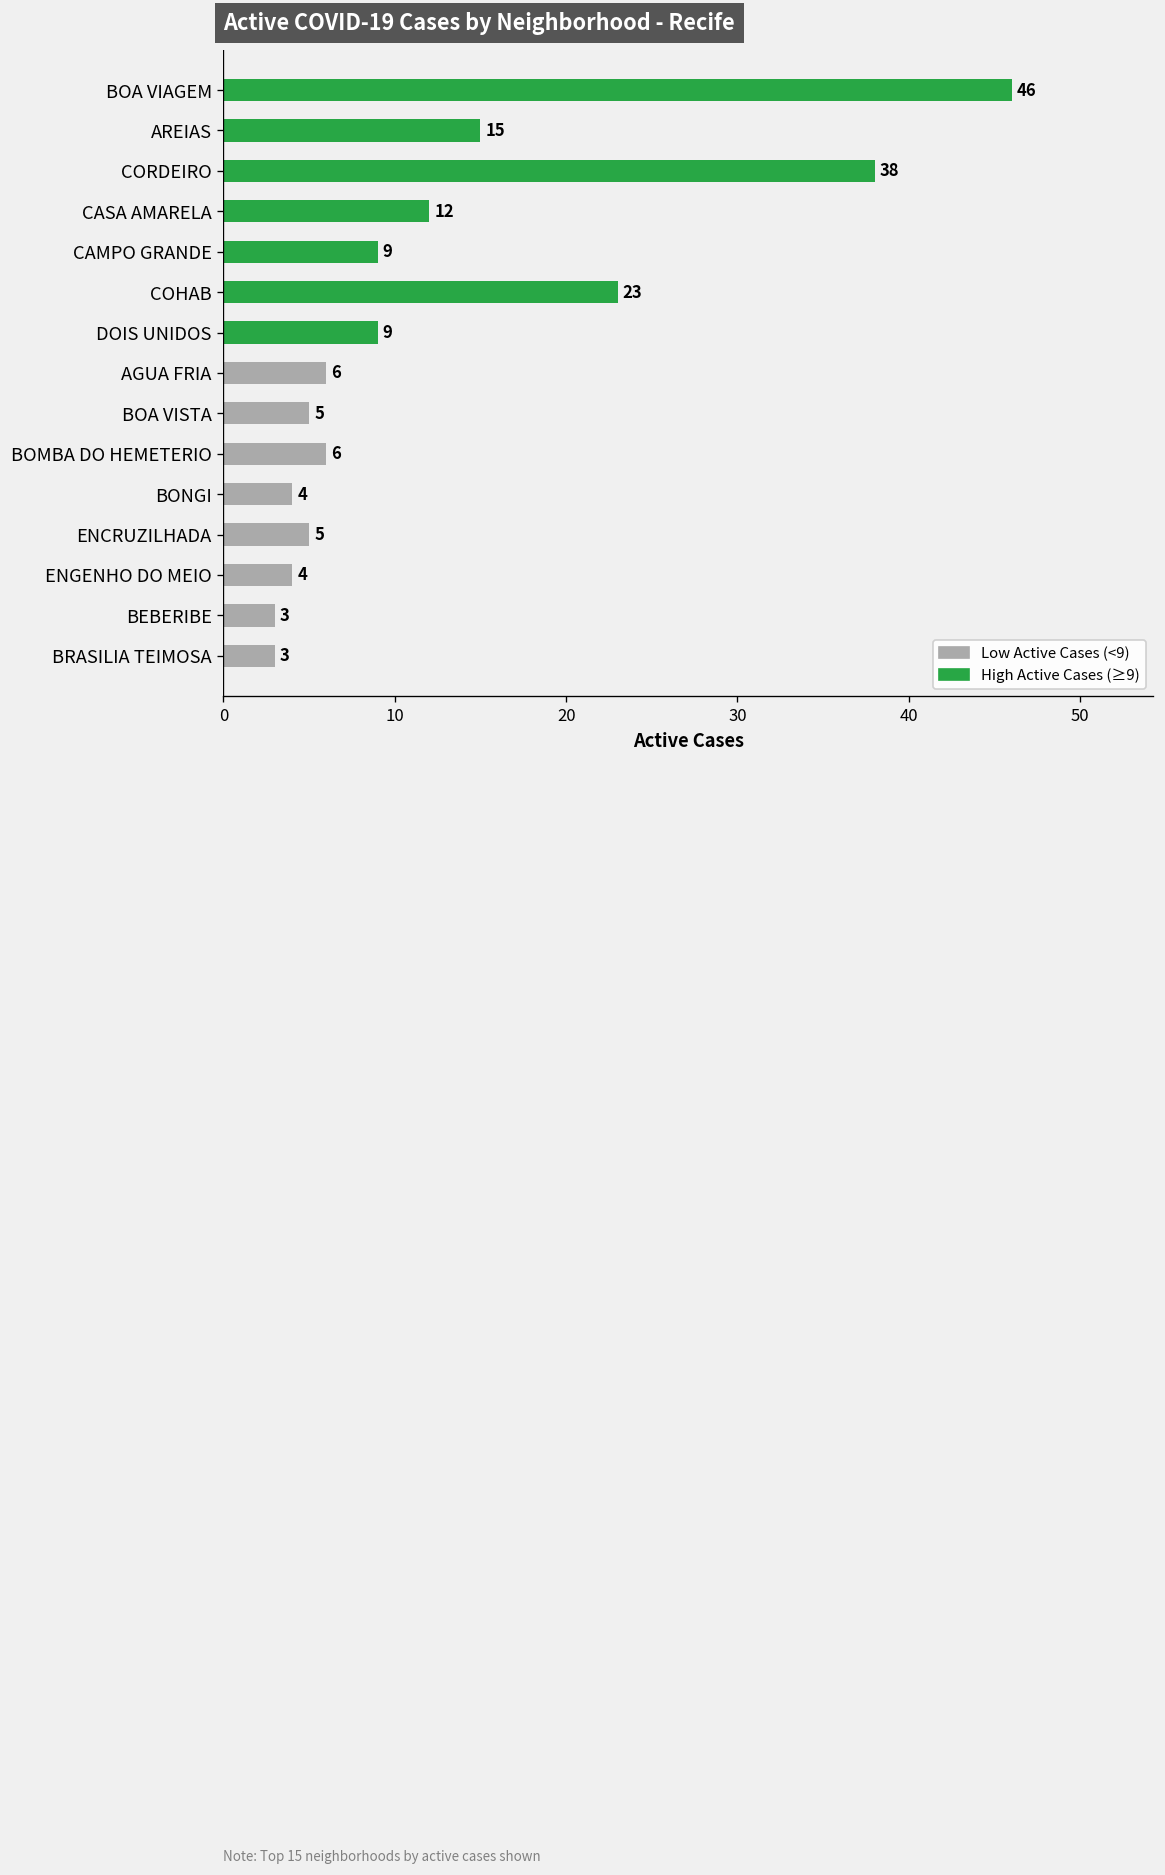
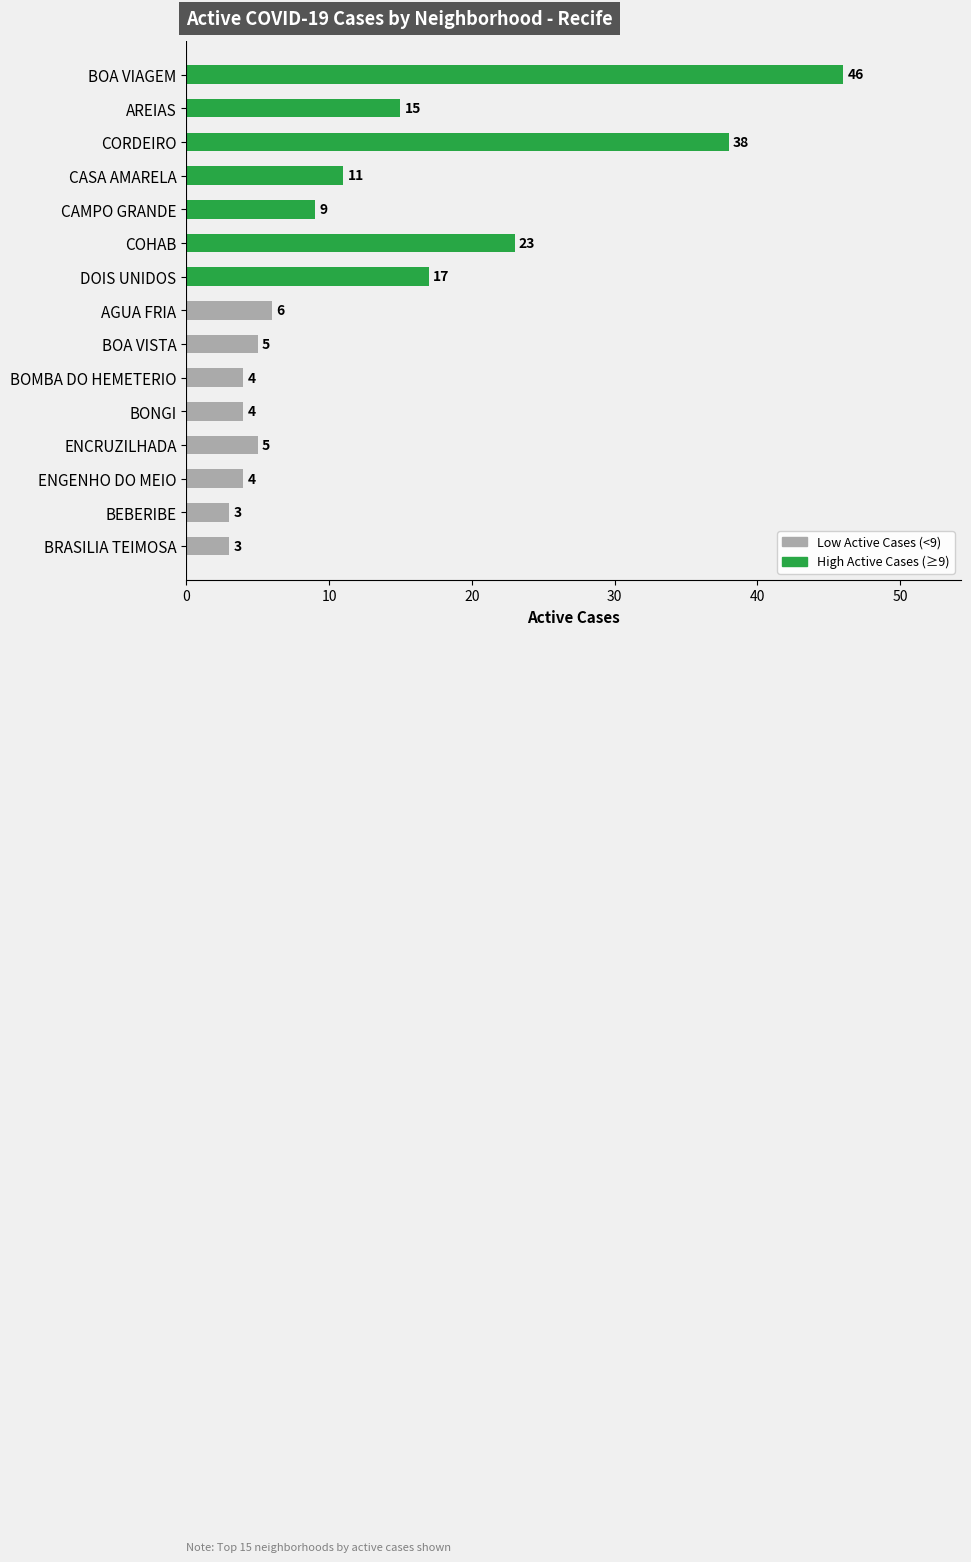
High Active Cases (≥9), CASA AMARELA: 12 -> 11
High Active Cases (≥9), DOIS UNIDOS: 9 -> 17
Low Active Cases (<9), BOMBA DO HEMETERIO: 6 -> 4
